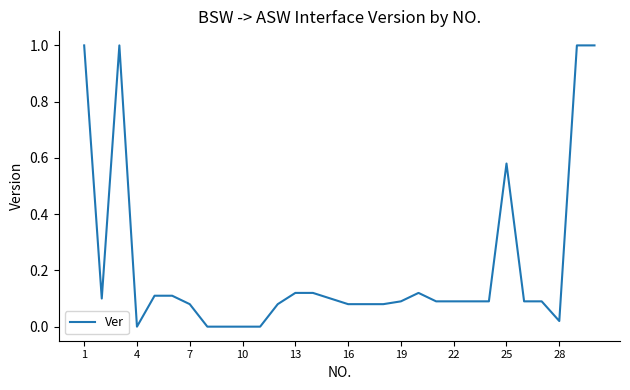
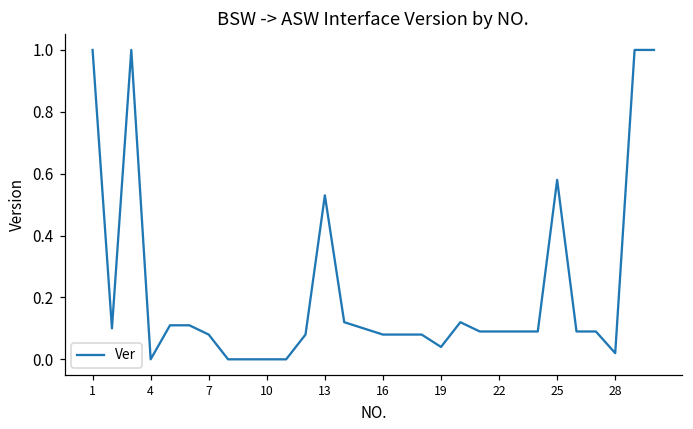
13: 0.12 -> 0.53
19: 0.09 -> 0.04
